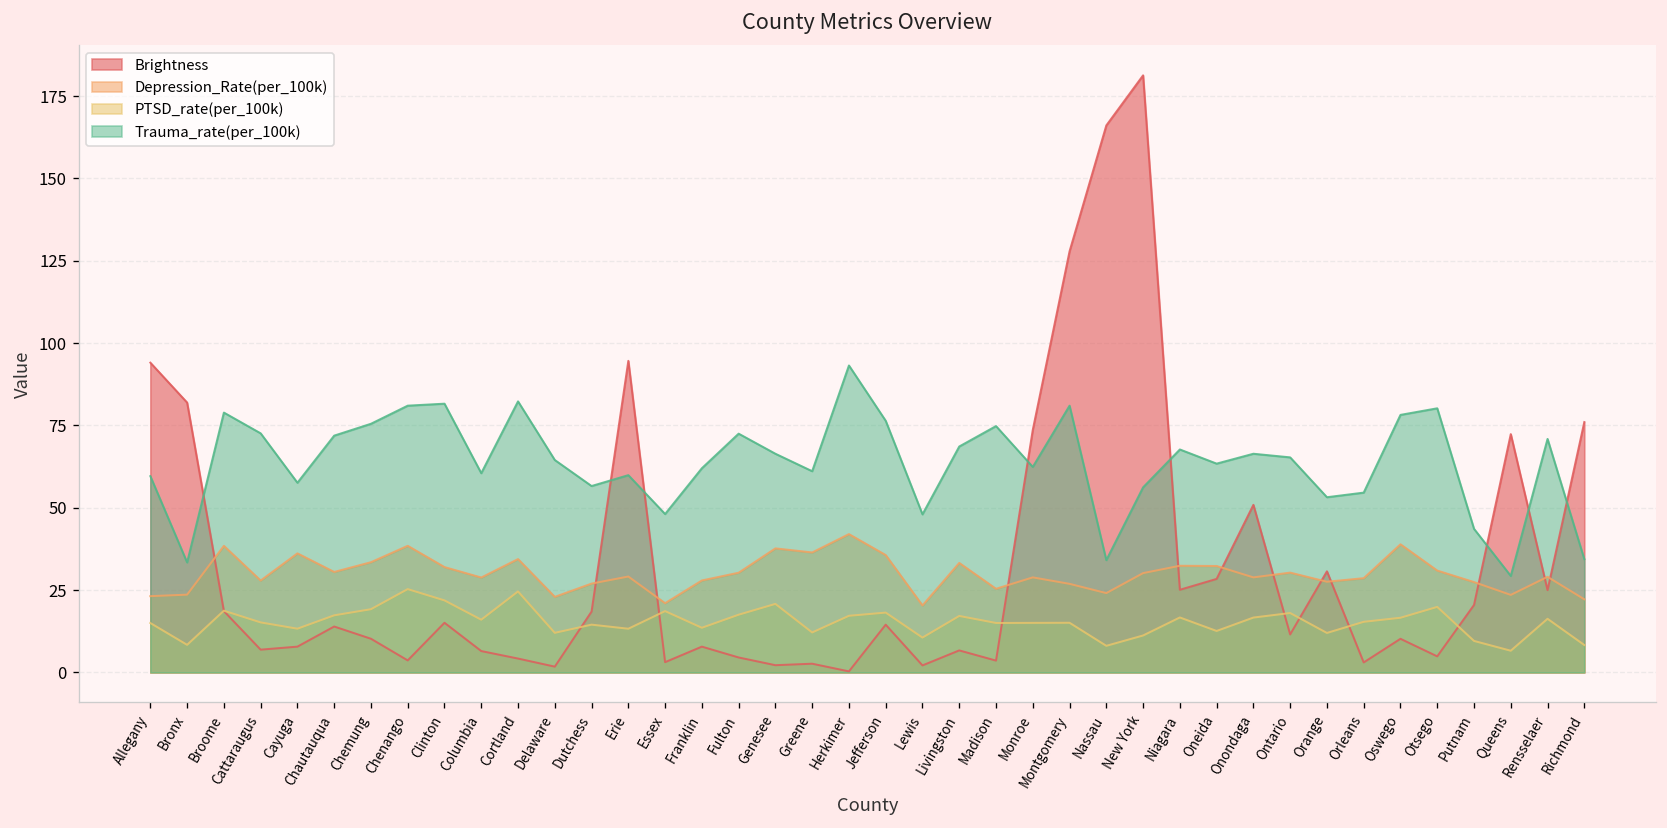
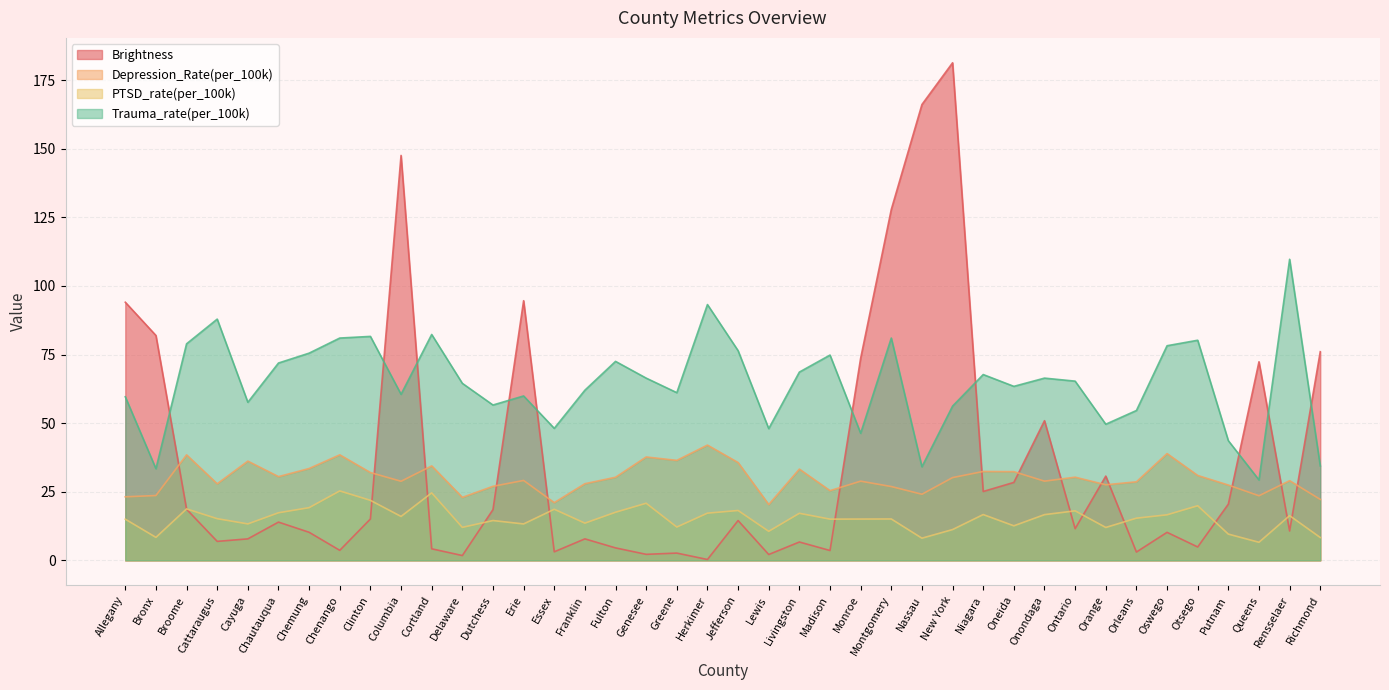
Trauma_rate(per_100k), Cattaraugus: 73 -> 88
Brightness, Columbia: 6 -> 148
Trauma_rate(per_100k), Monroe: 62 -> 46
Trauma_rate(per_100k), Orange: 53 -> 50
Brightness, Rensselaer: 25 -> 11
Trauma_rate(per_100k), Rensselaer: 71 -> 110
